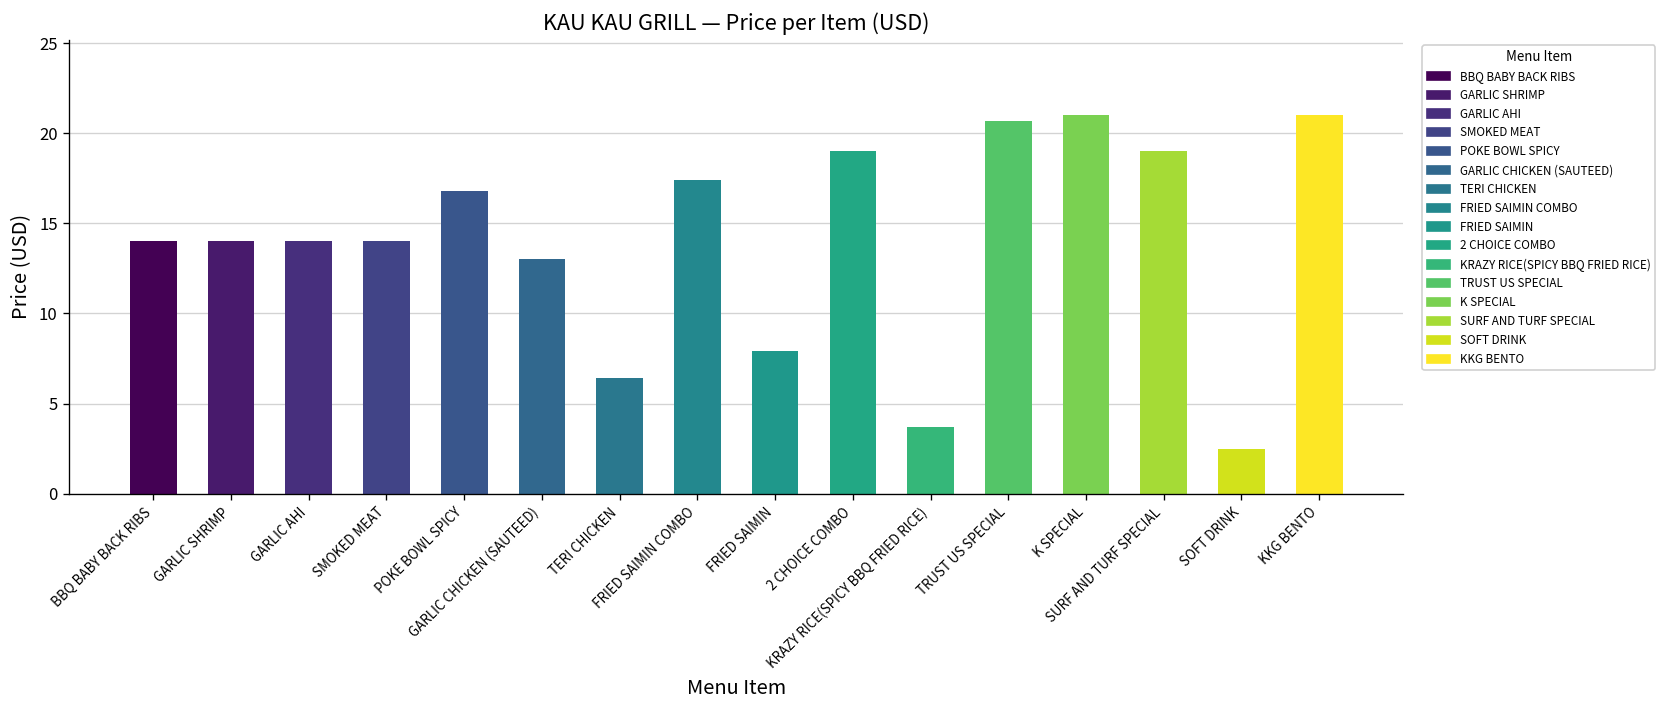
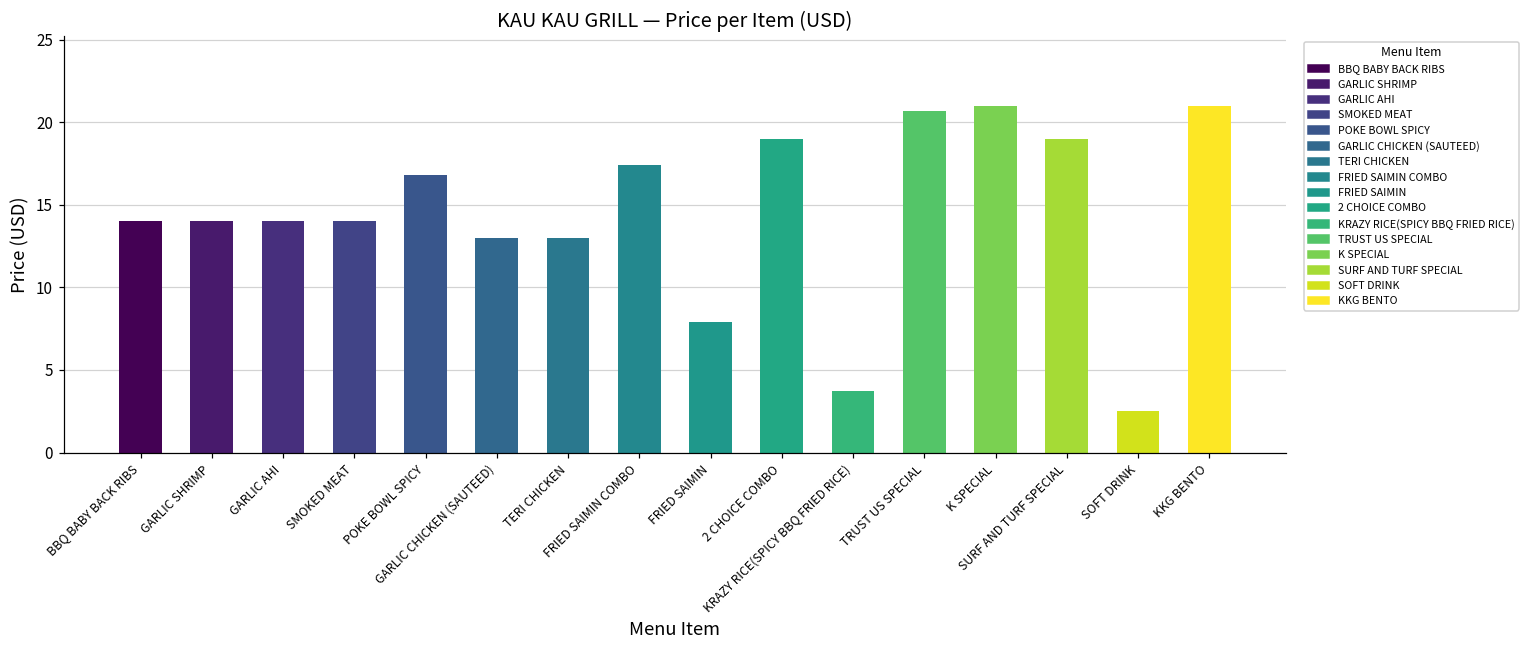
TERI CHICKEN: 6.4 -> 13.0
